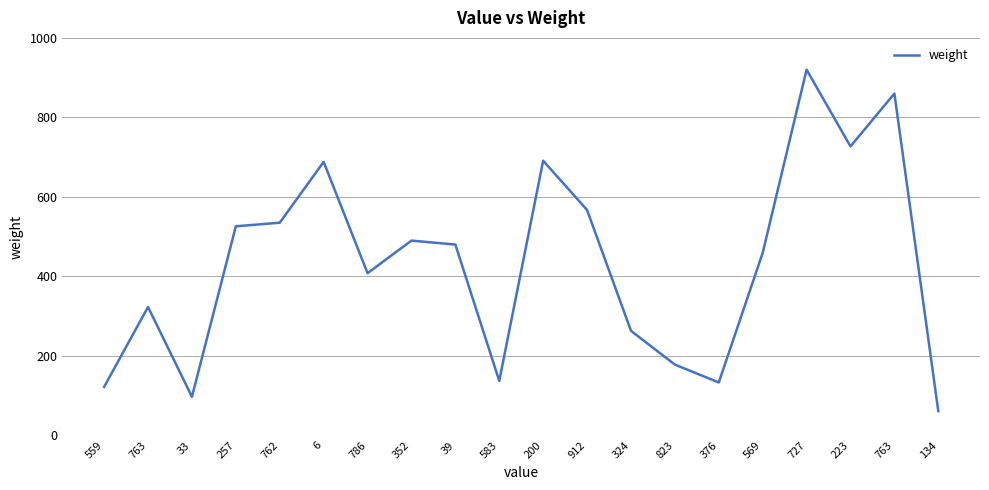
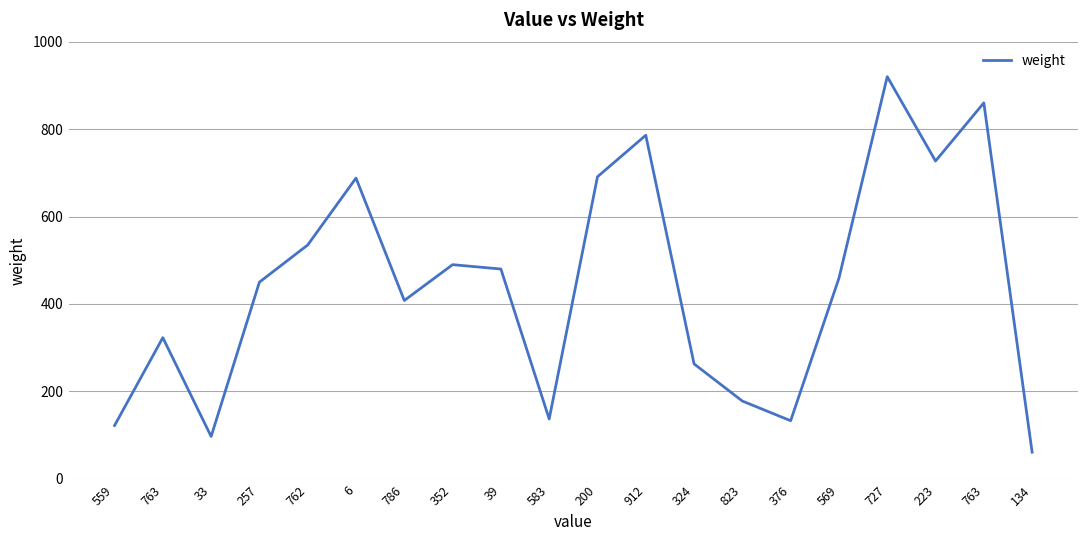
257: 530 -> 450
912: 570 -> 790
